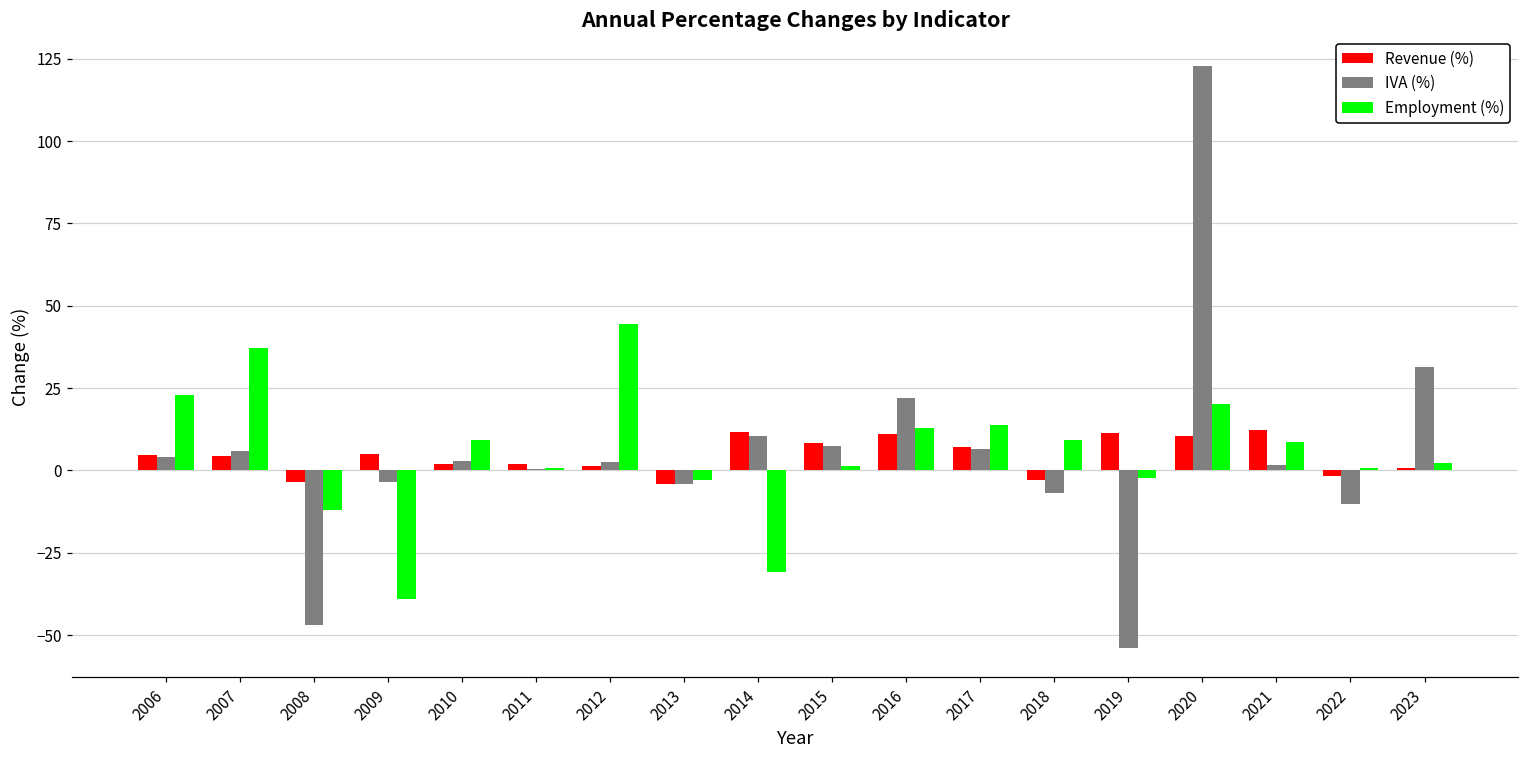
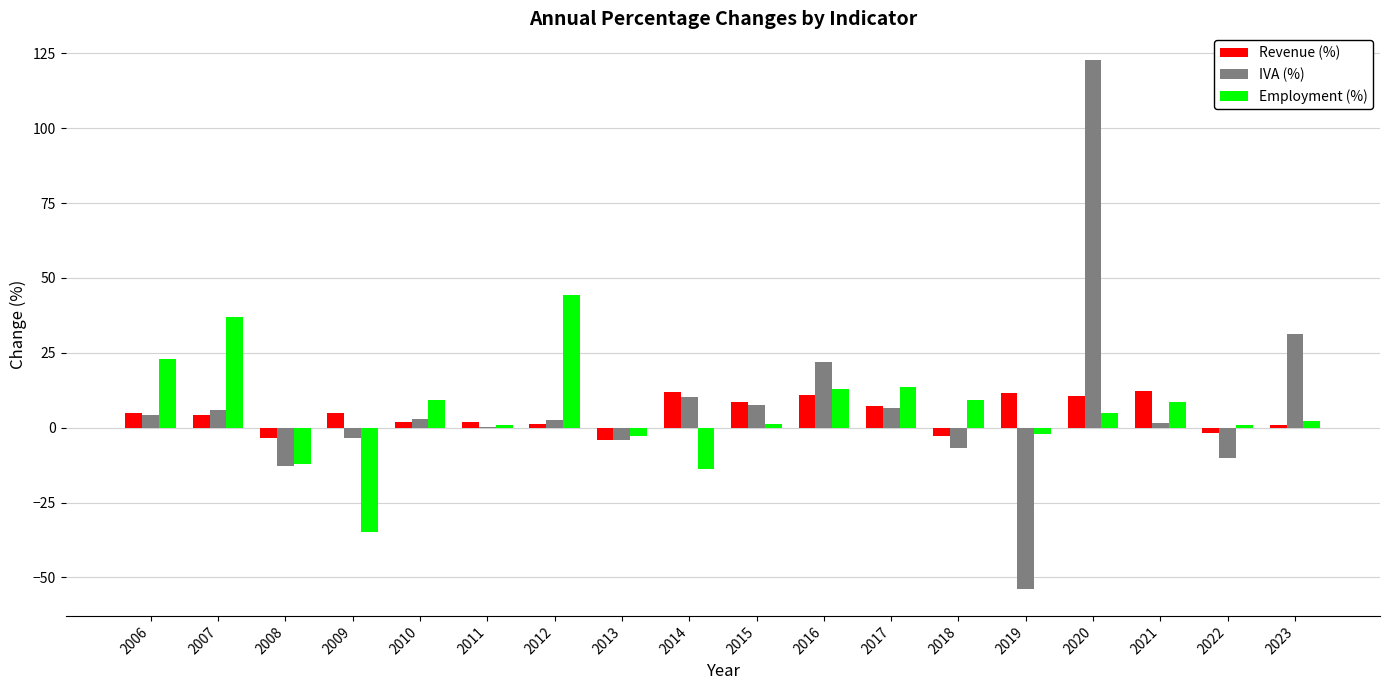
IVA (%), 2008: -47 -> -13
Employment (%), 2009: -39 -> -35
Employment (%), 2014: -31 -> -14
Employment (%), 2020: 20 -> 5
